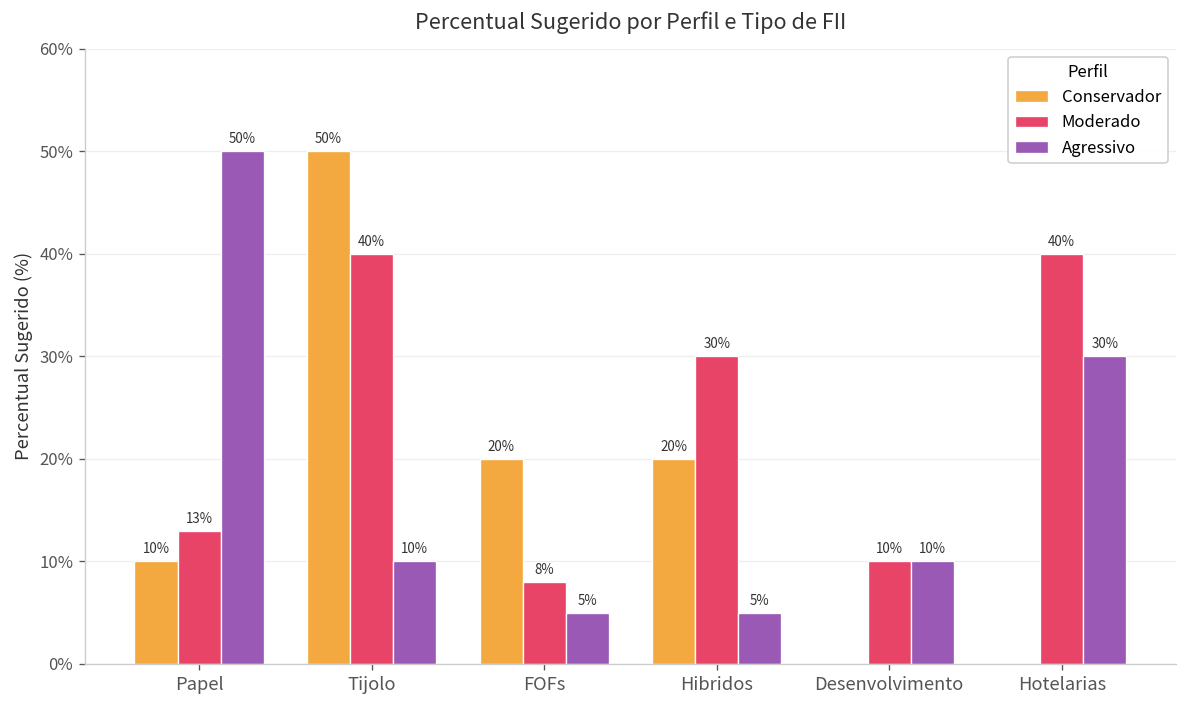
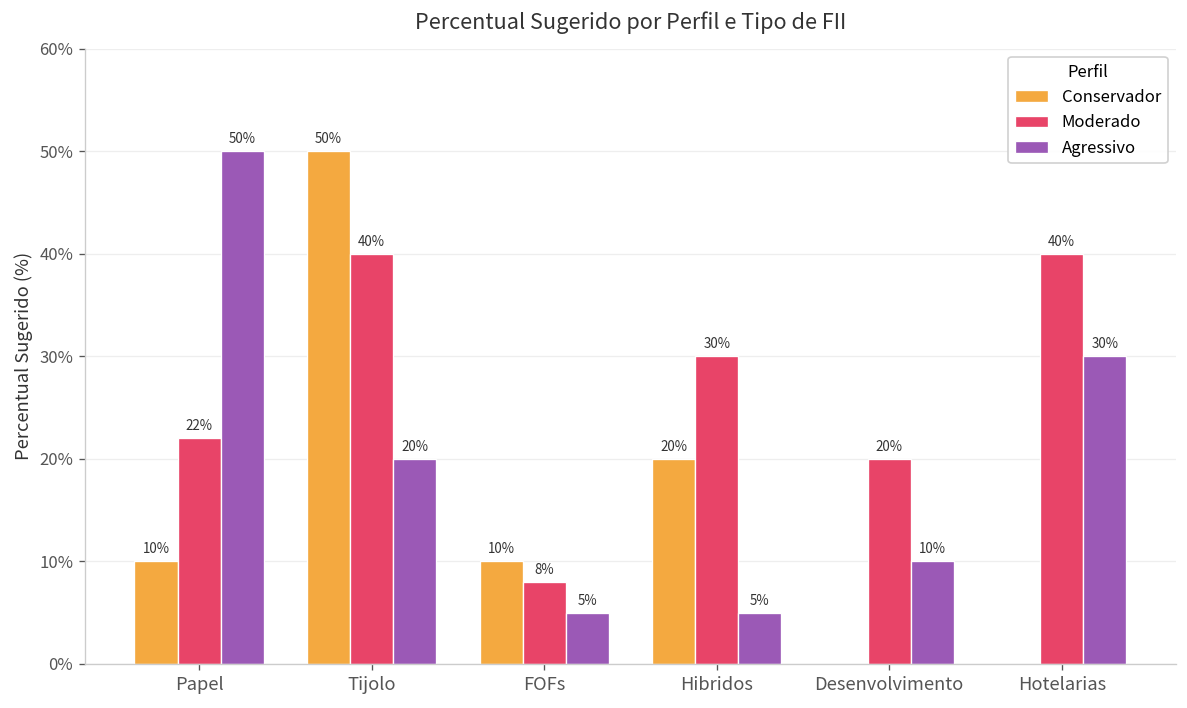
Moderado, Papel: 13% -> 22%
Agressivo, Tijolo: 10% -> 20%
Conservador, FOFs: 20% -> 10%
Moderado, Desenvolvimento: 10% -> 20%
